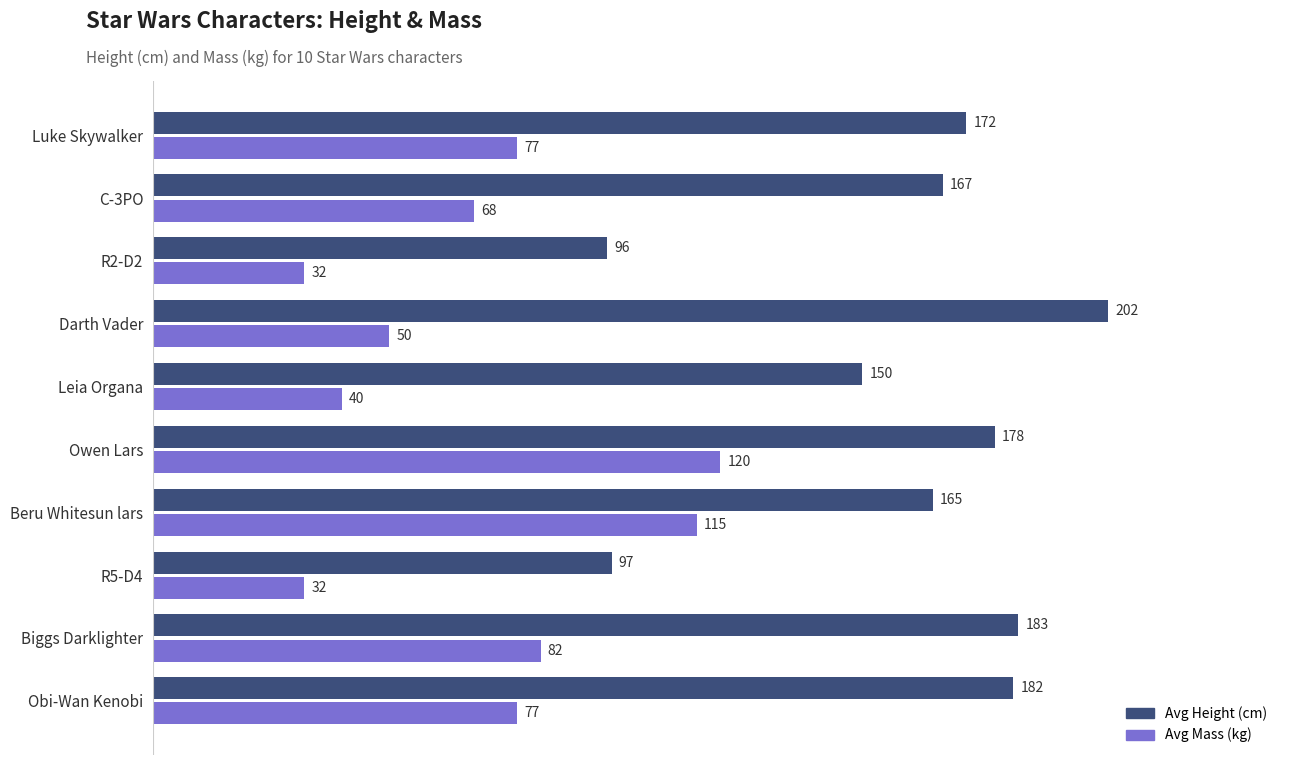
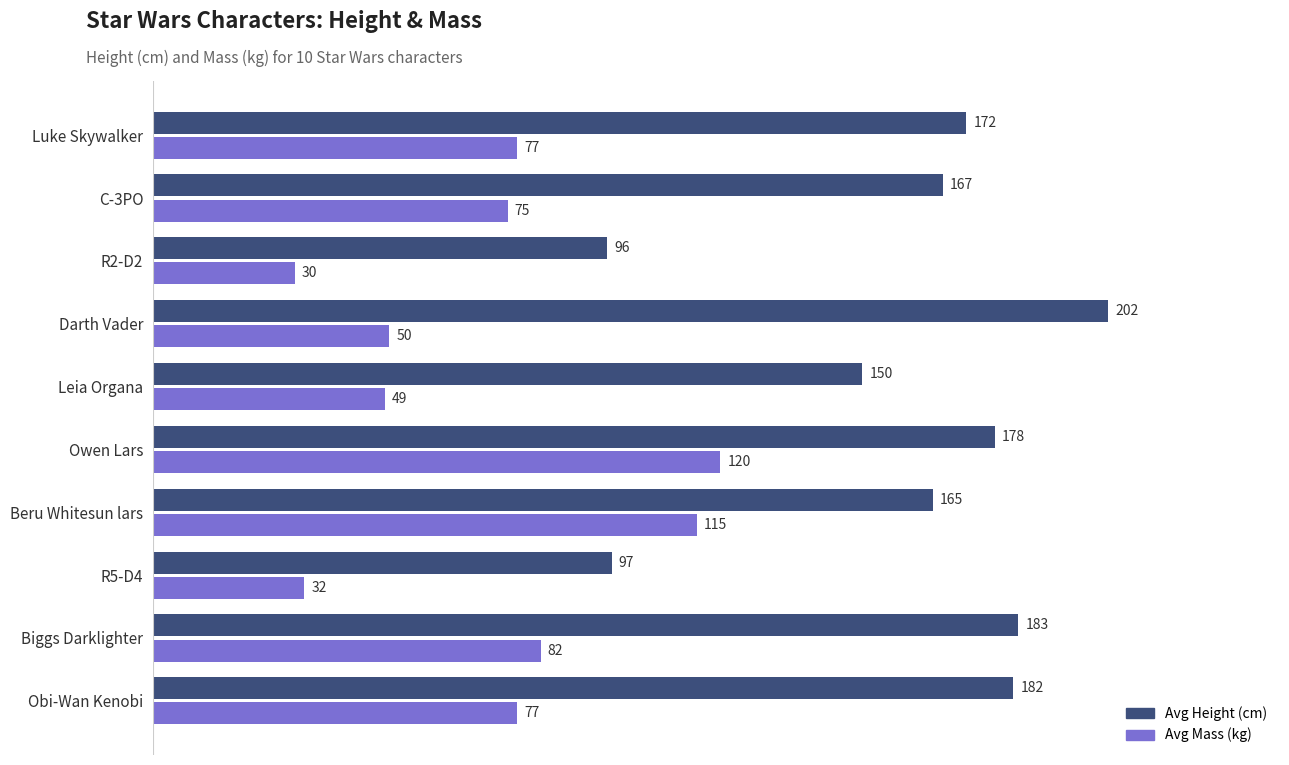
Avg Mass (kg), C-3PO: 68 -> 75
Avg Mass (kg), R2-D2: 32 -> 30
Avg Mass (kg), Leia Organa: 40 -> 49
